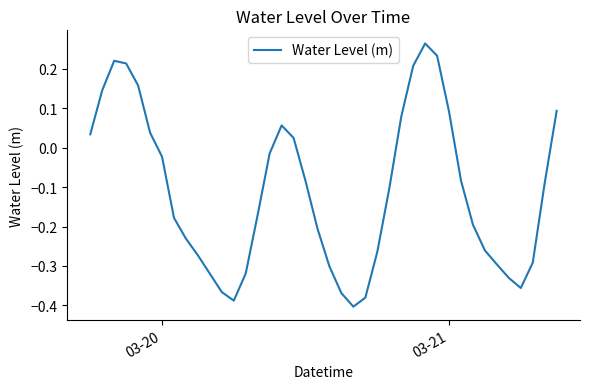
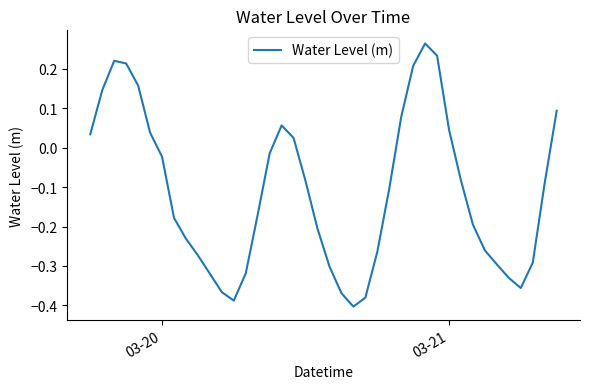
03-21: 0.09 -> 0.05
